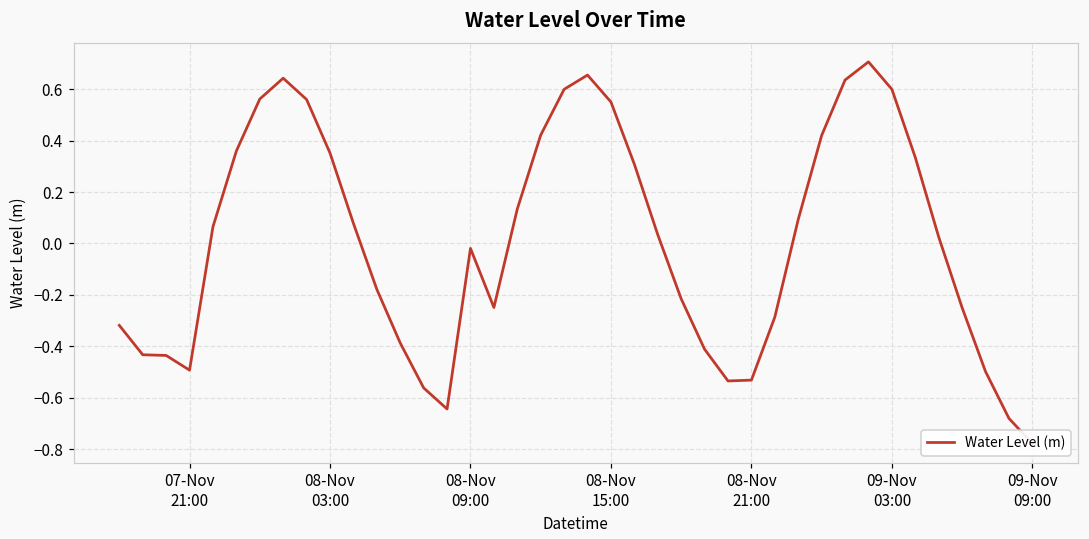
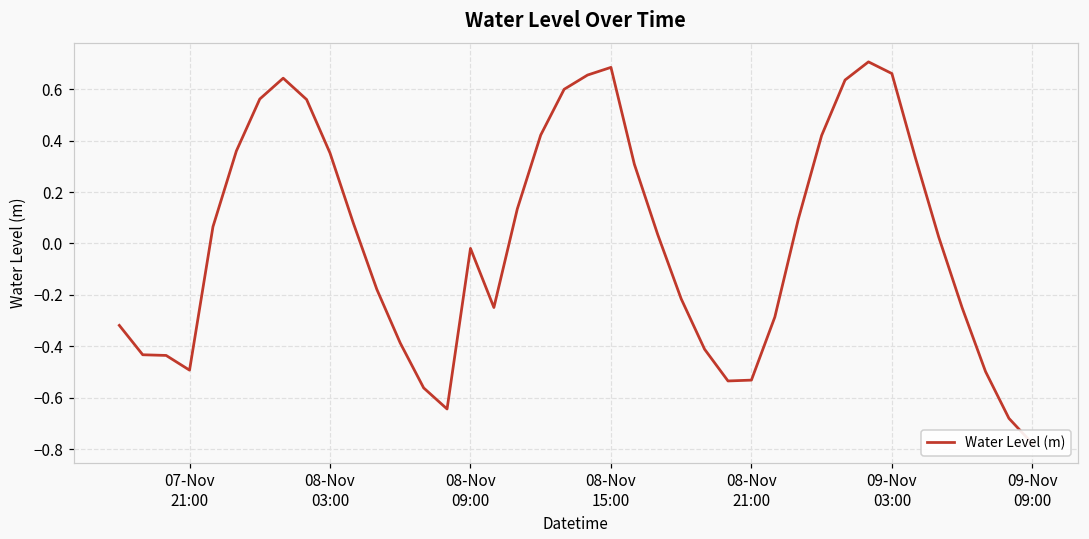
08-Nov 15:00: 0.55 -> 0.68
09-Nov 03:00: 0.60 -> 0.66
